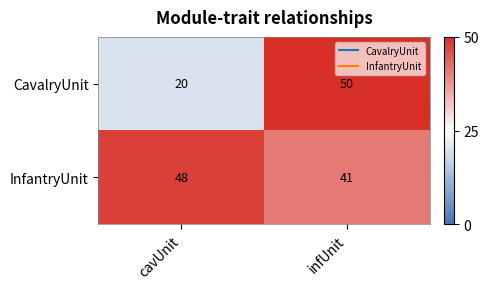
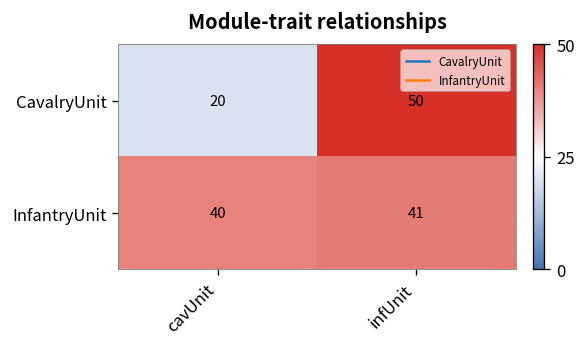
InfantryUnit, cavUnit: 48 -> 40
